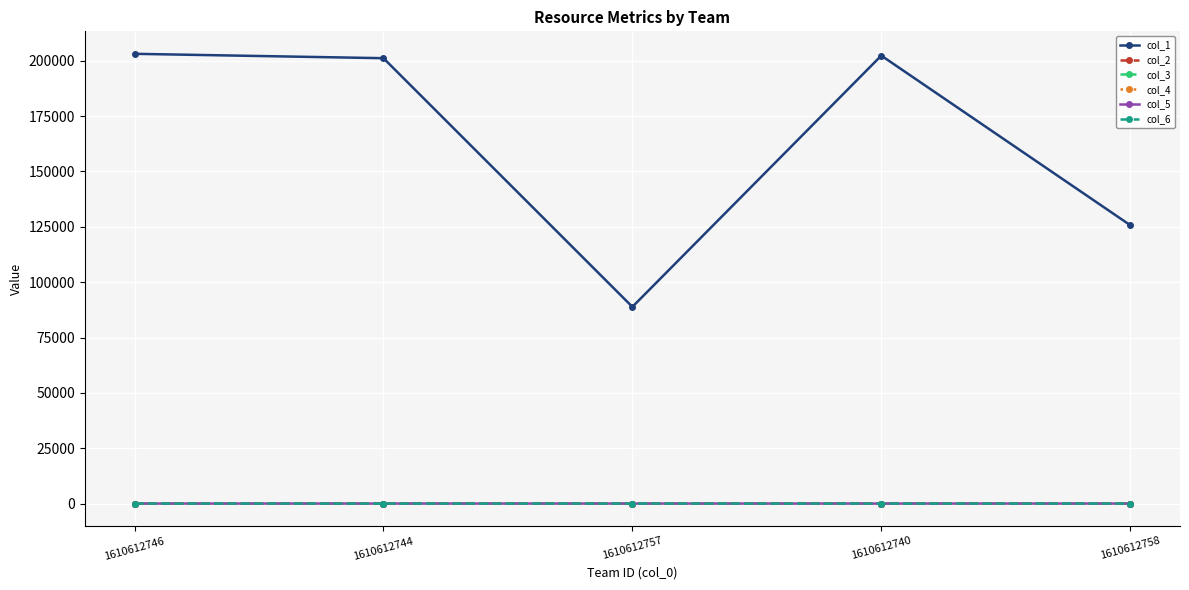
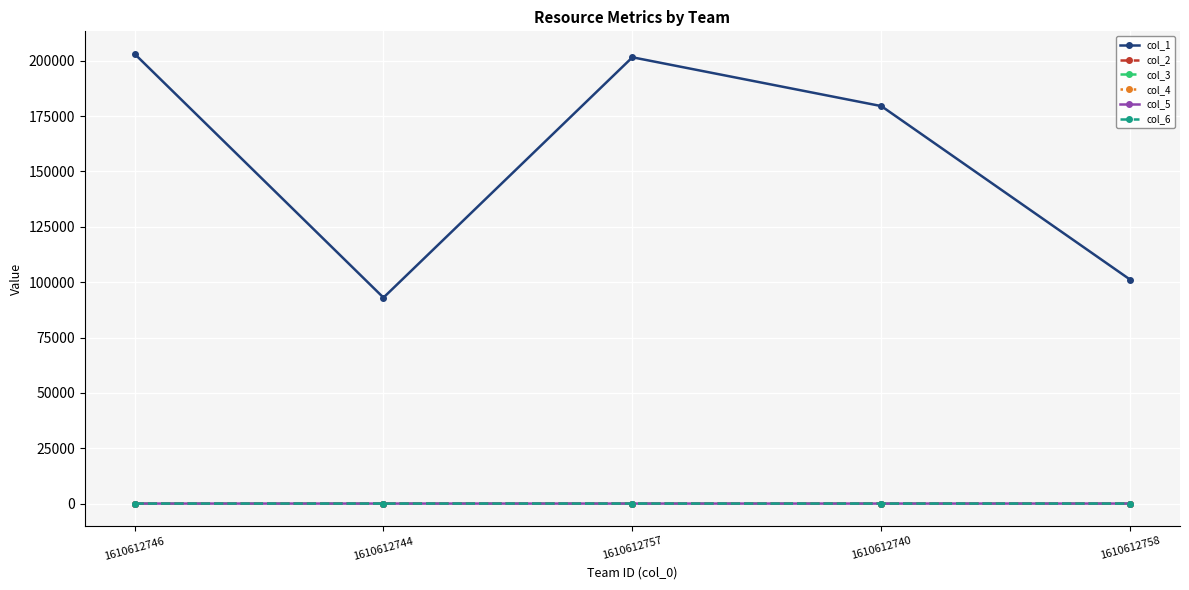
col_1, 1610612744: 201000 -> 93000
col_1, 1610612757: 89000 -> 202000
col_1, 1610612740: 202000 -> 180000
col_1, 1610612758: 126000 -> 101000
